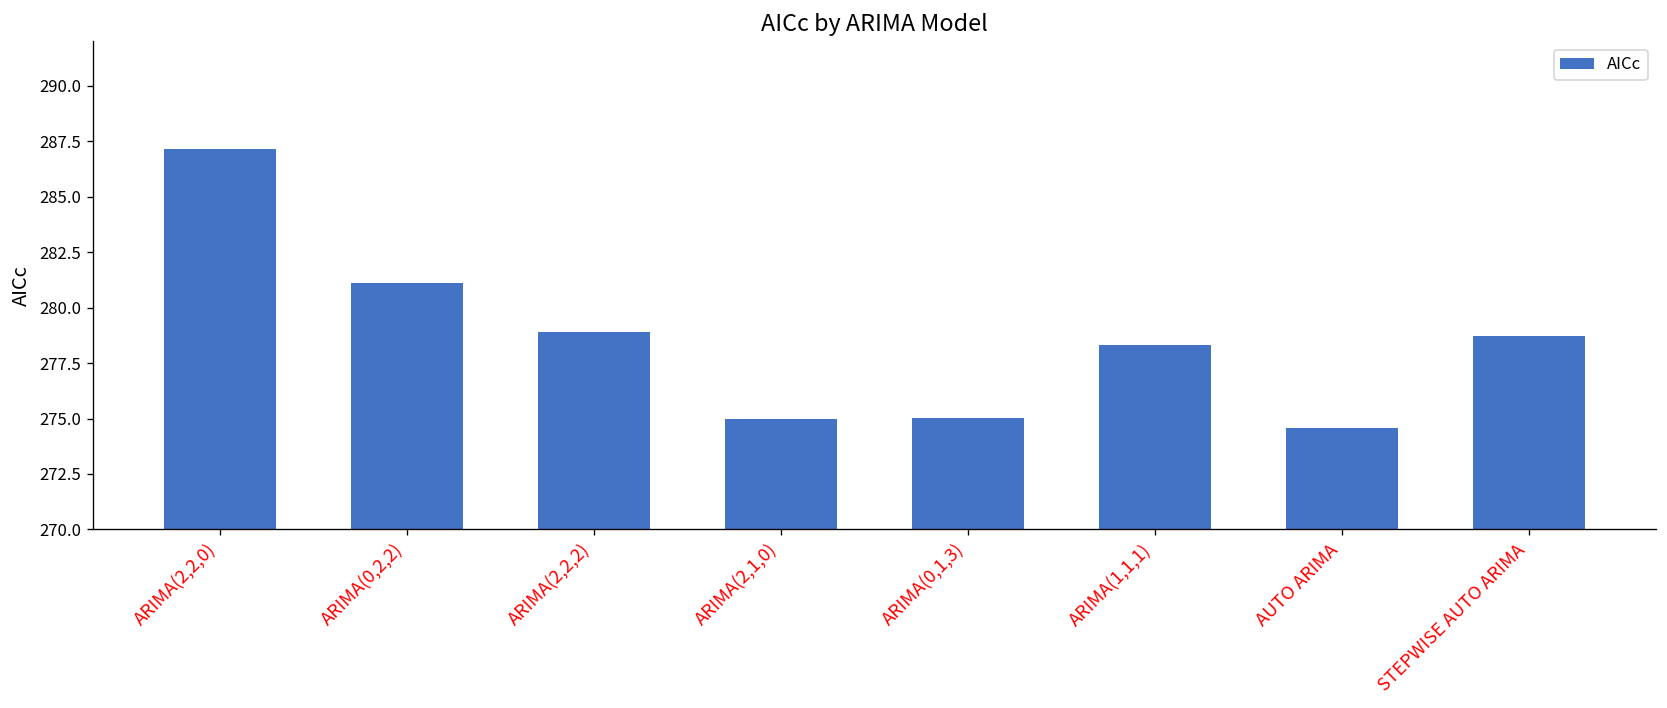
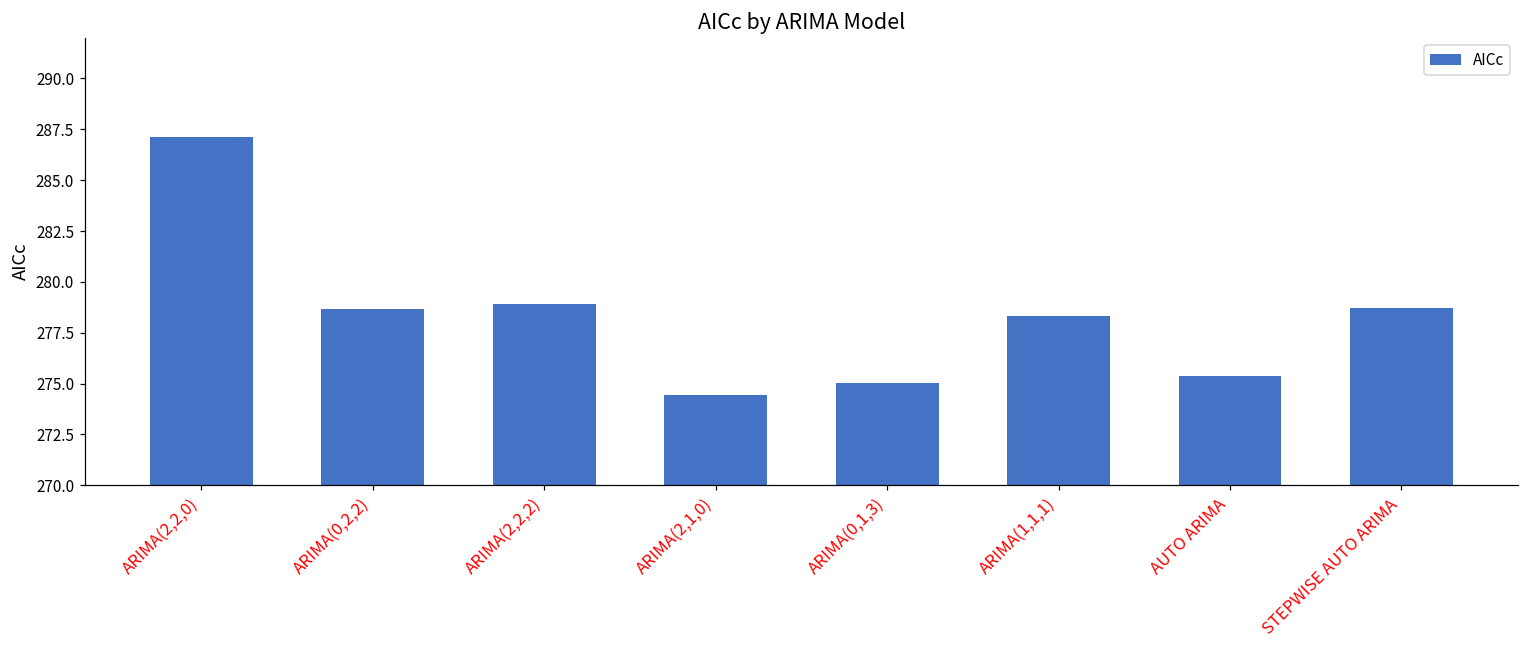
ARIMA(0,2,2): 281.1 -> 278.7
ARIMA(2,1,0): 275.0 -> 274.4
AUTO ARIMA: 274.6 -> 275.4
